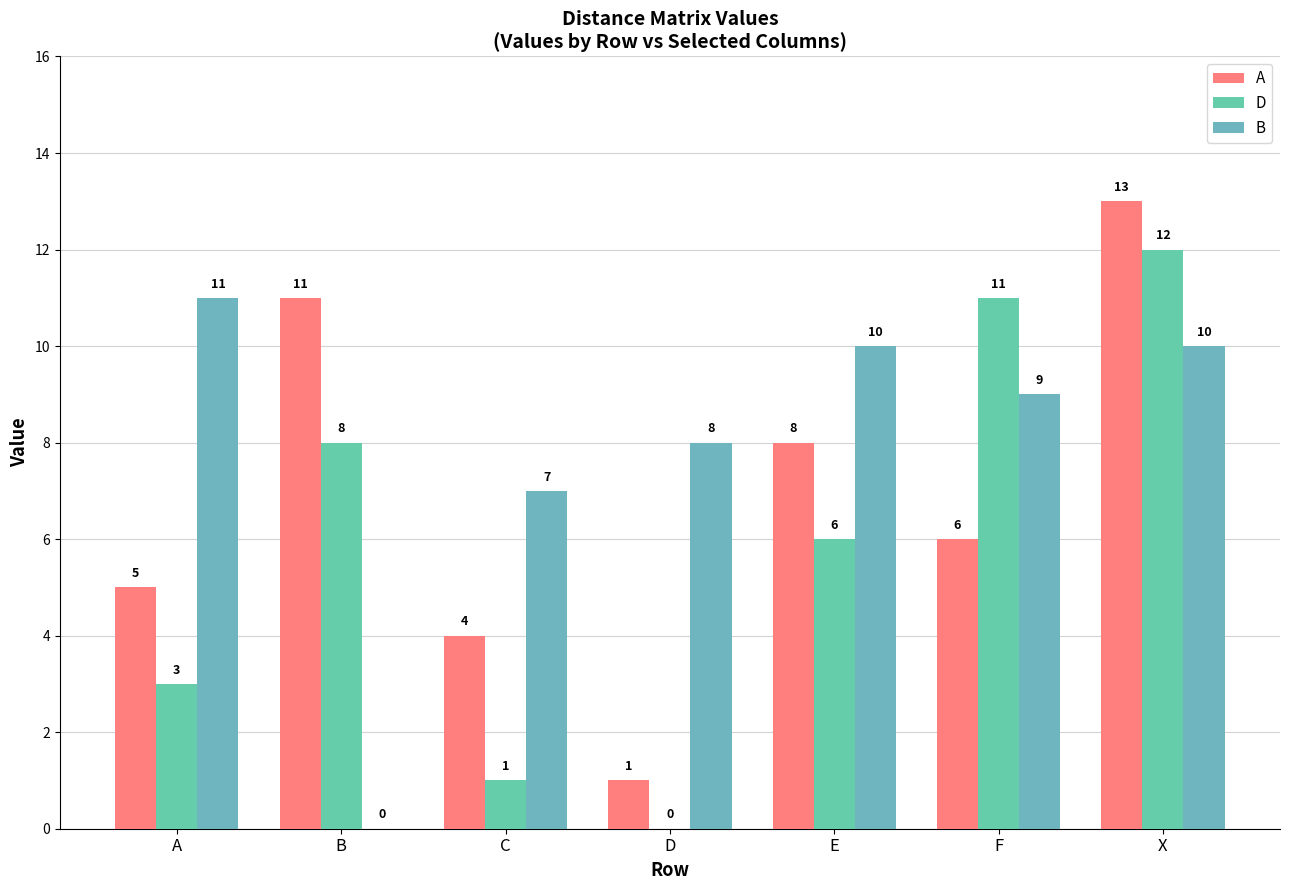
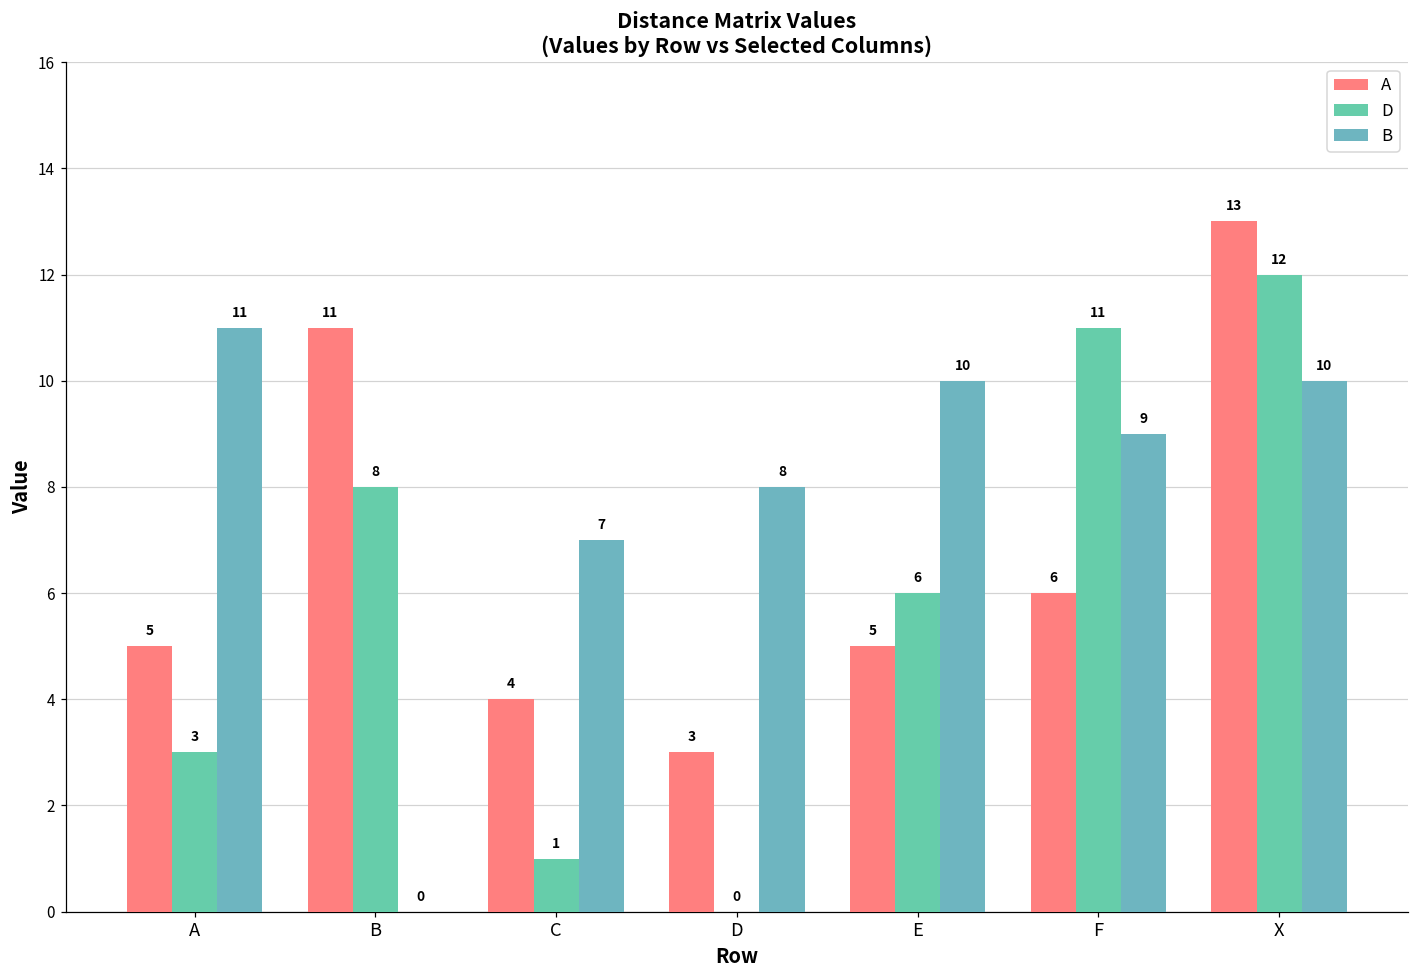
A, D: 1 -> 3
A, E: 8 -> 5
